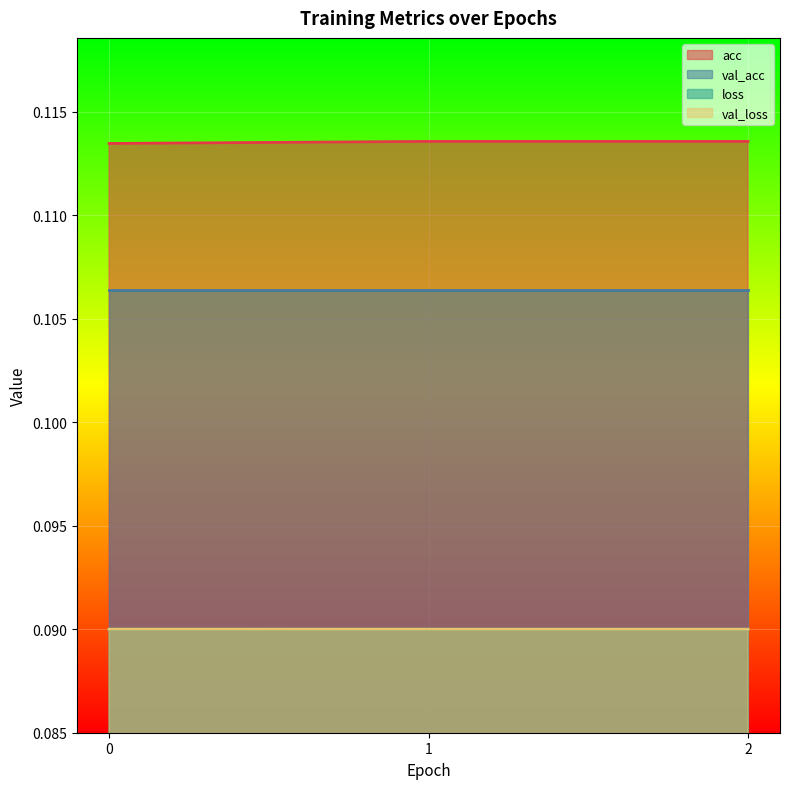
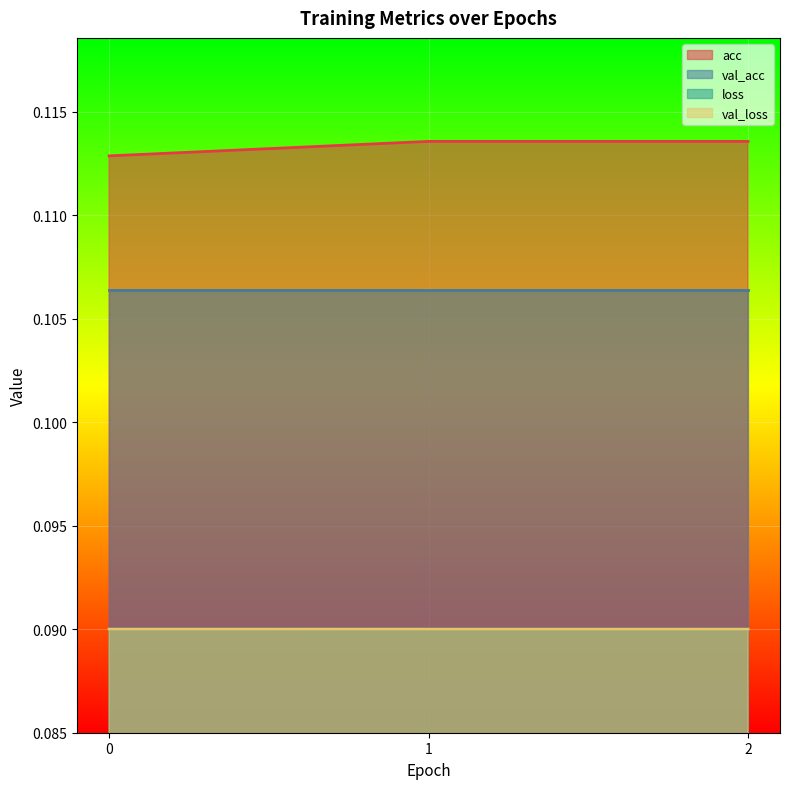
acc, 0: 0.1135 -> 0.1129
